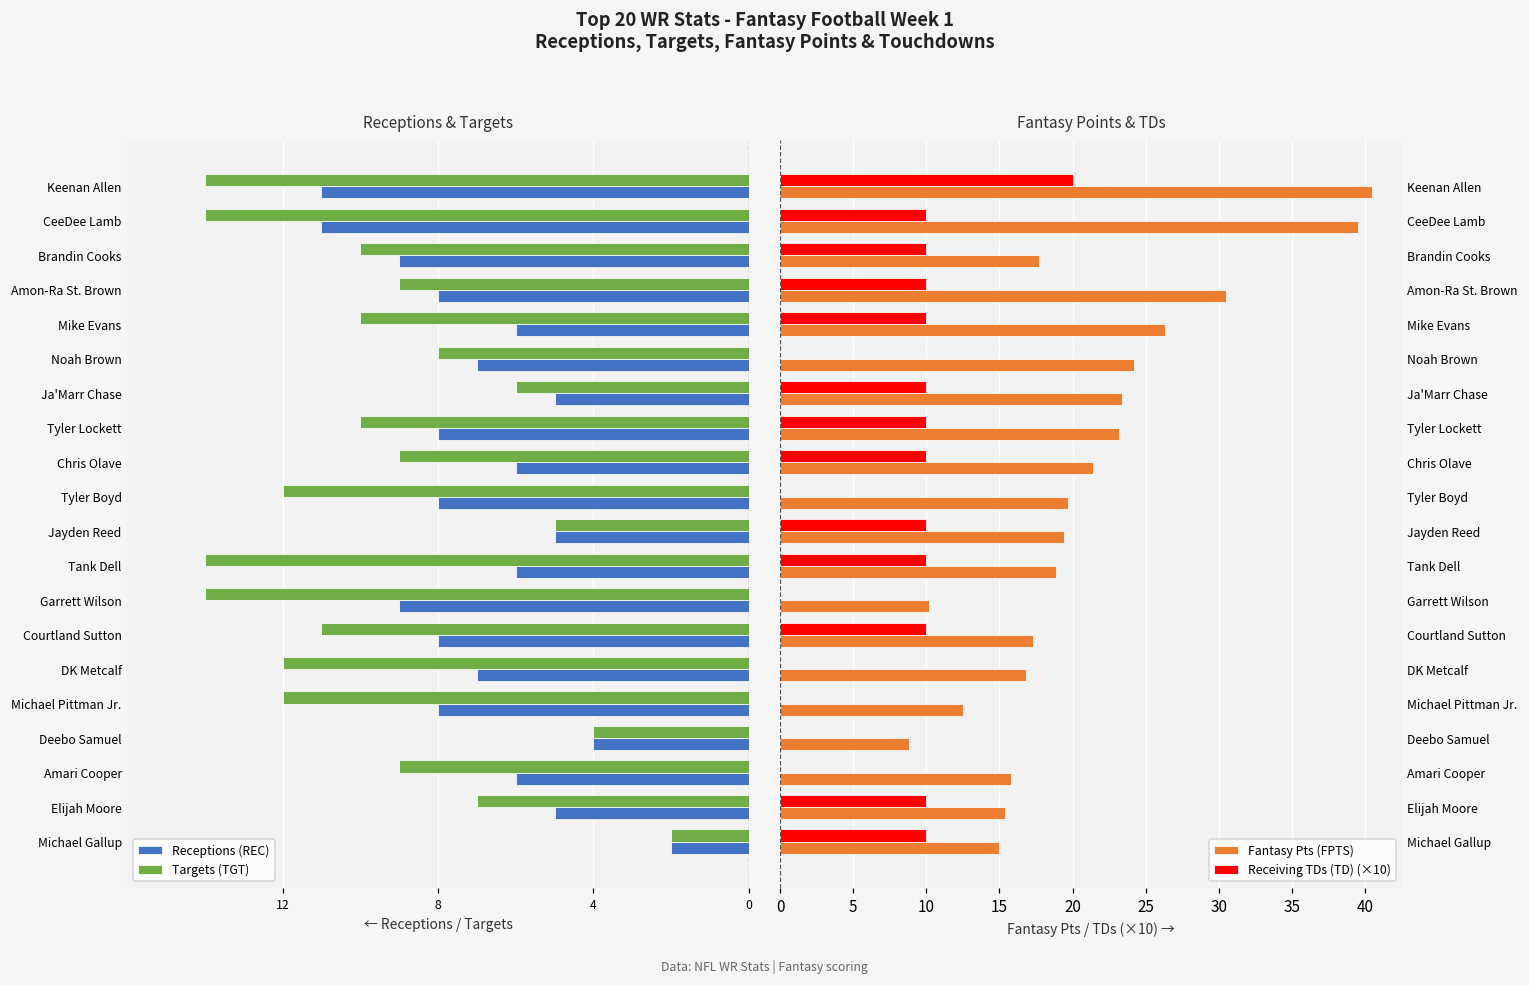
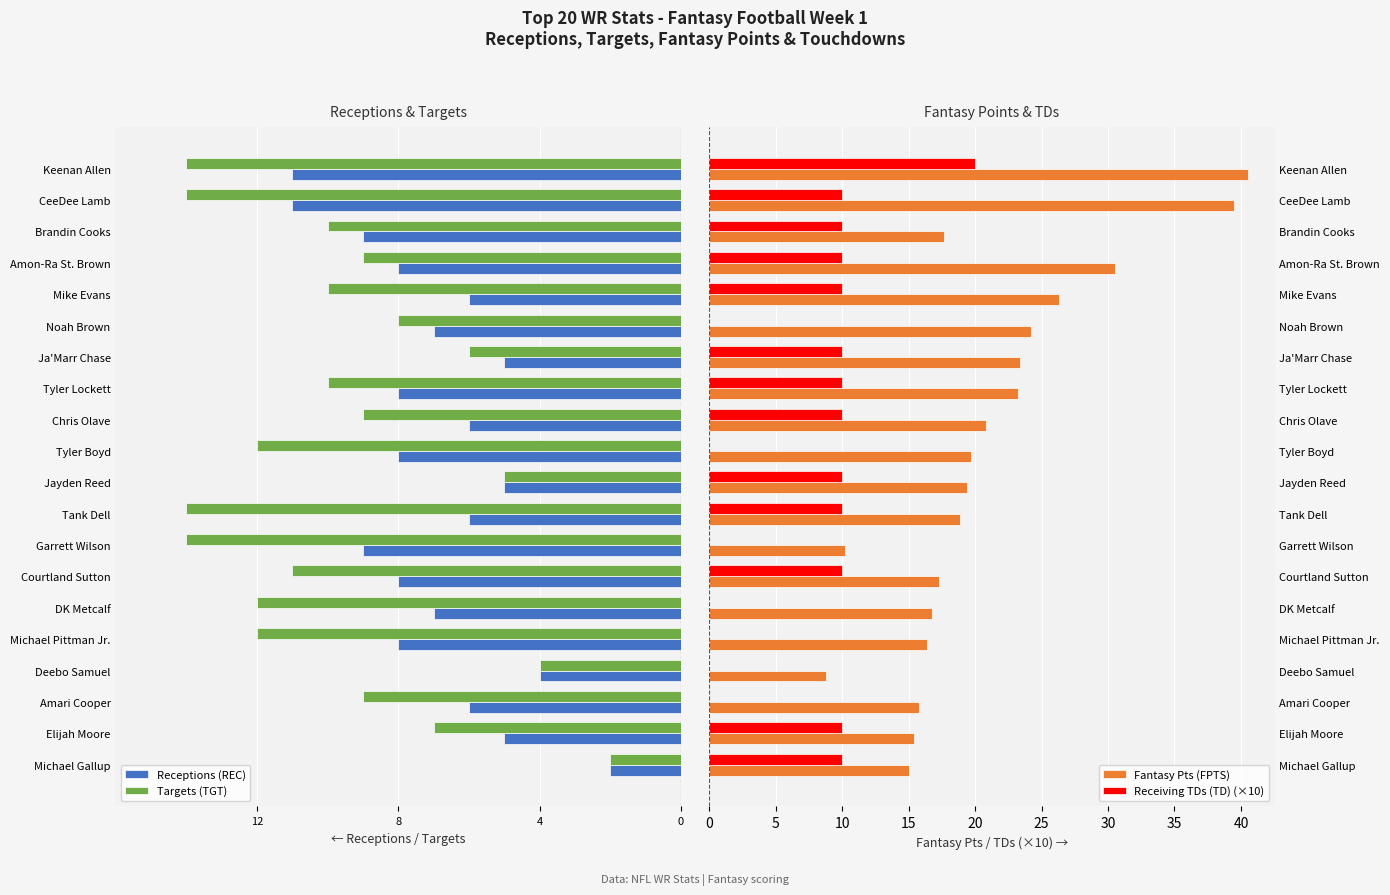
Fantasy Points & TDs, Fantasy Pts (FPTS), Chris Olave: 21.4 -> 20.8
Fantasy Points & TDs, Fantasy Pts (FPTS), Michael Pittman Jr.: 12.5 -> 16.4
